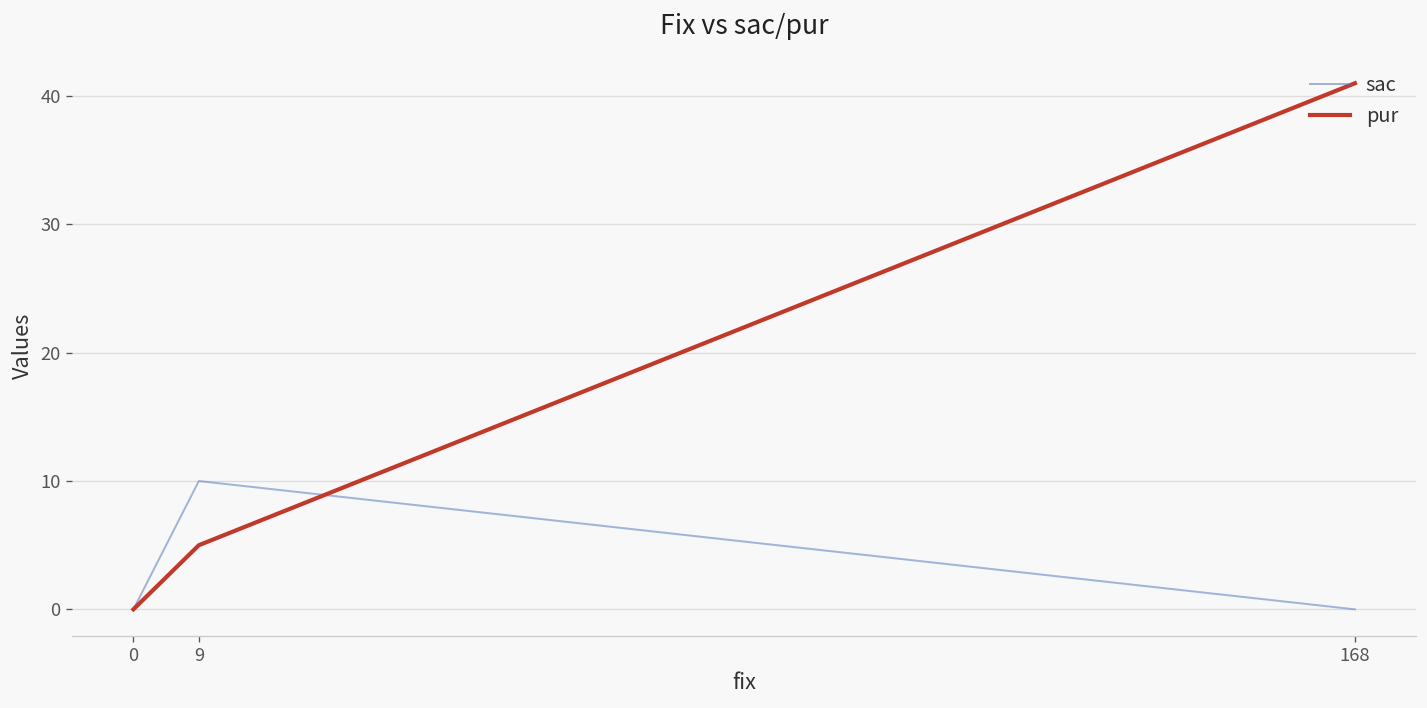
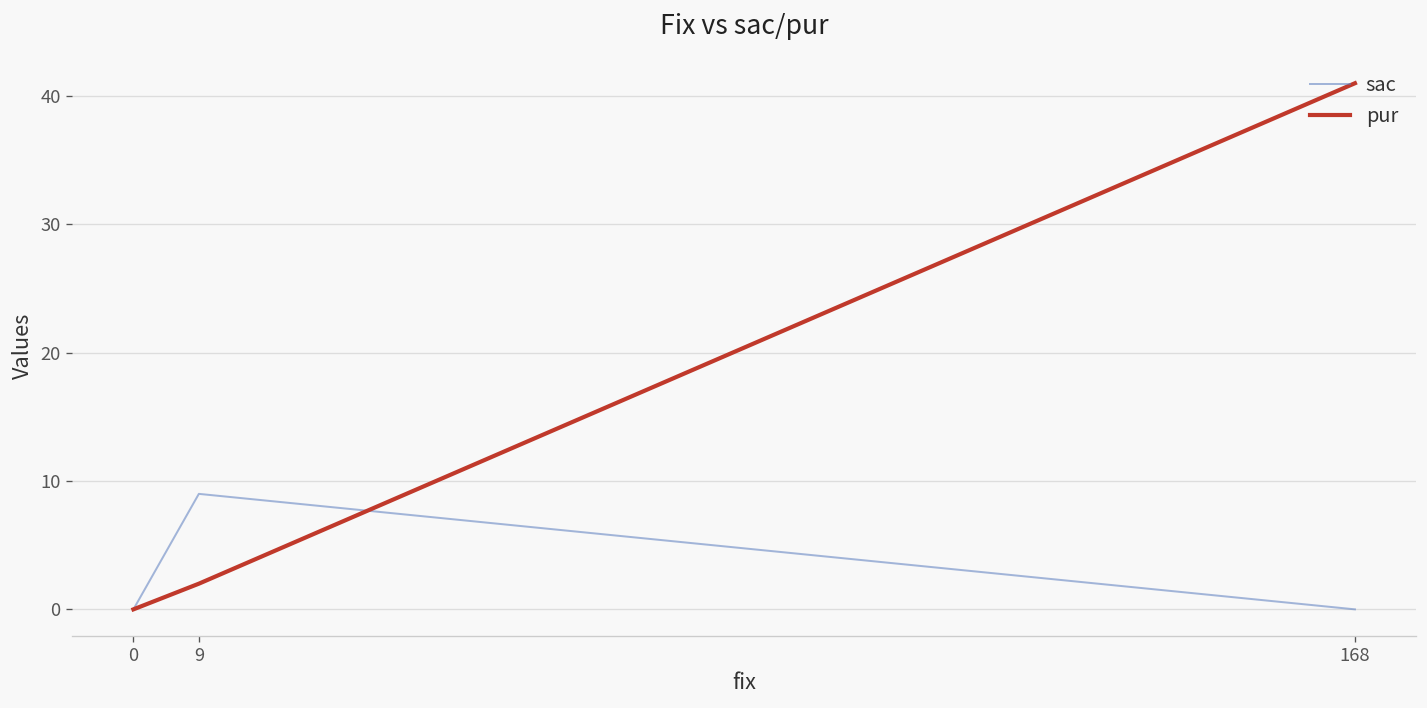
sac, 9: 10 -> 9
pur, 9: 5 -> 2
